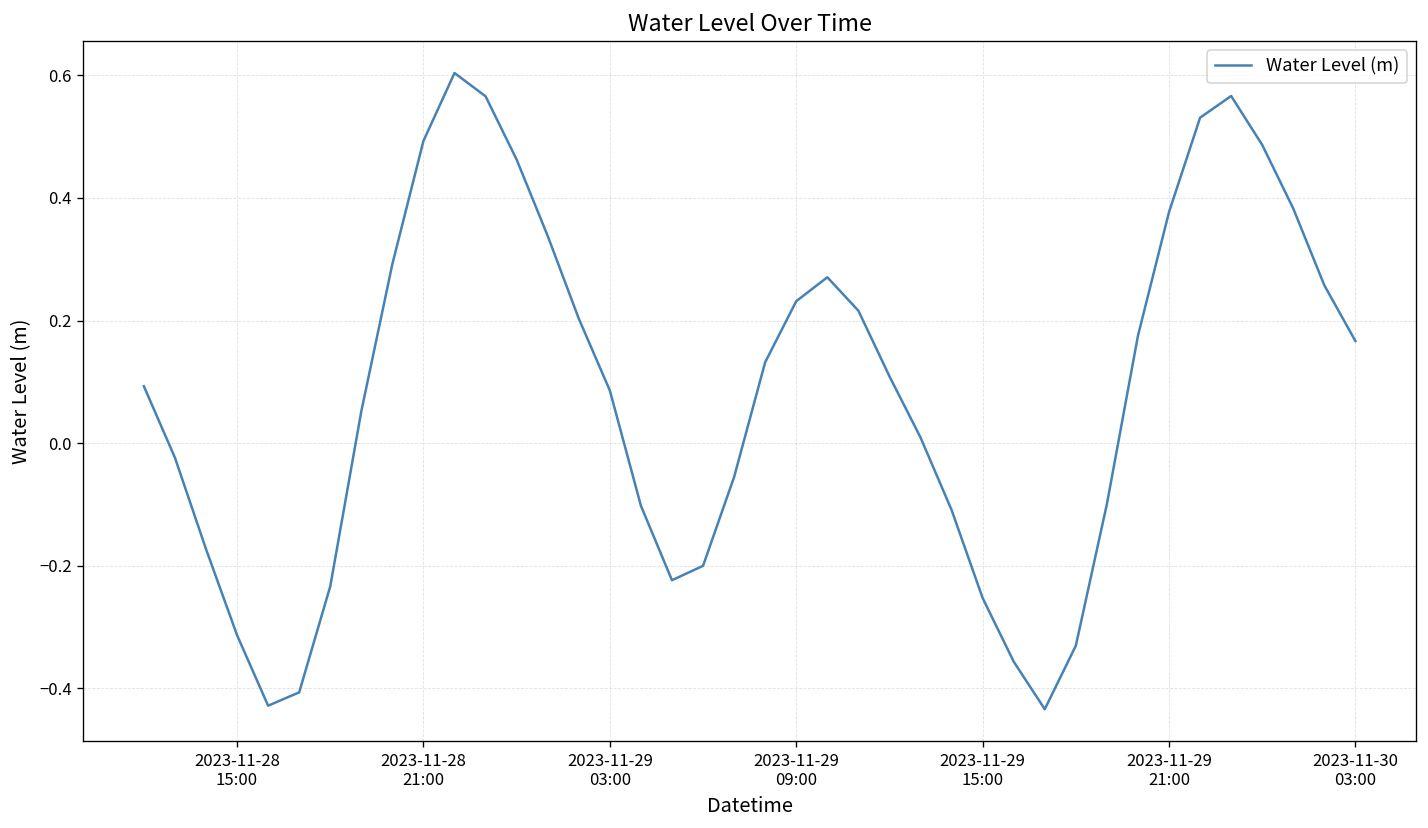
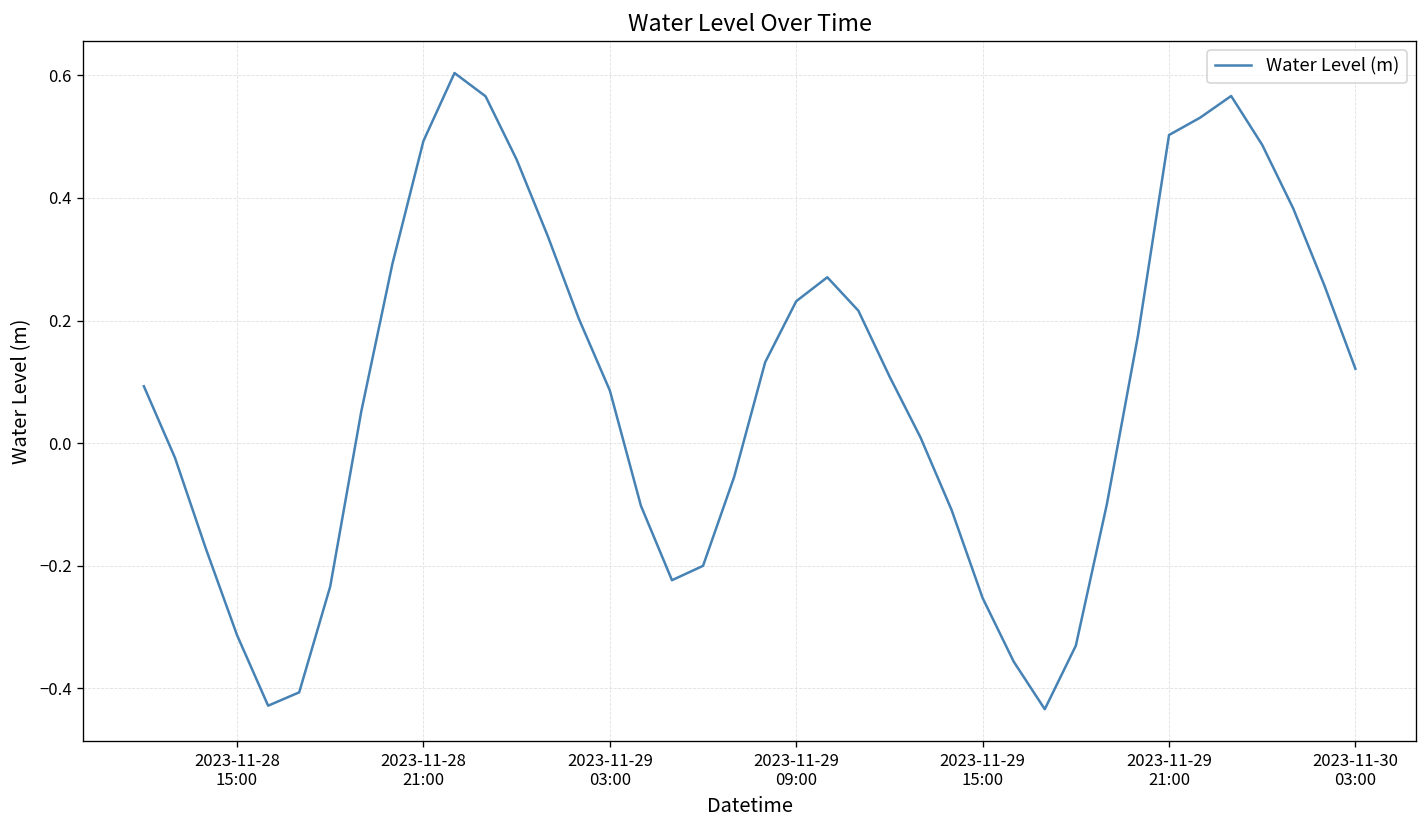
2023-11-29 21:00: 0.38 -> 0.50
2023-11-30 03:00: 0.17 -> 0.12
